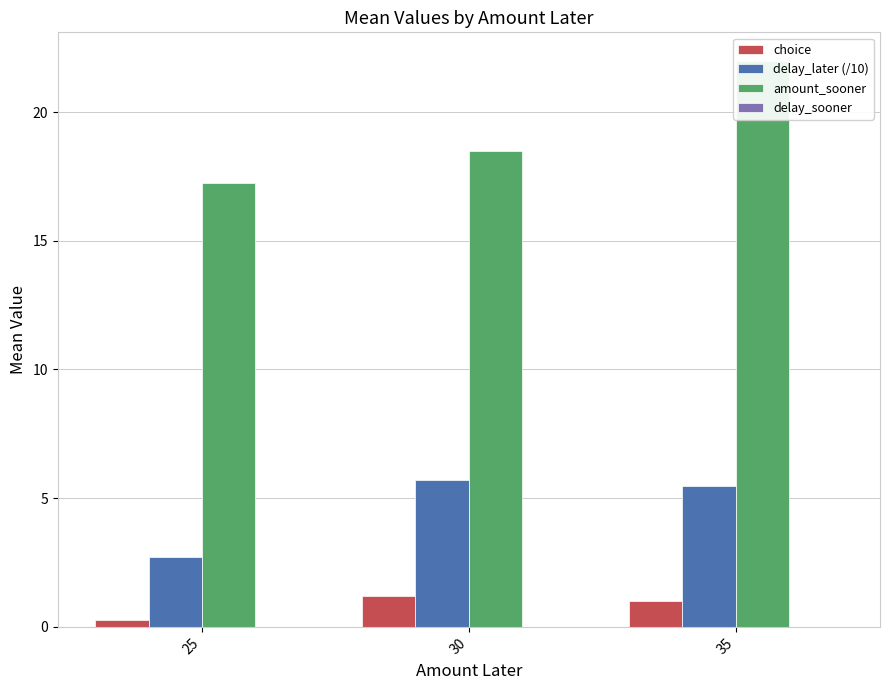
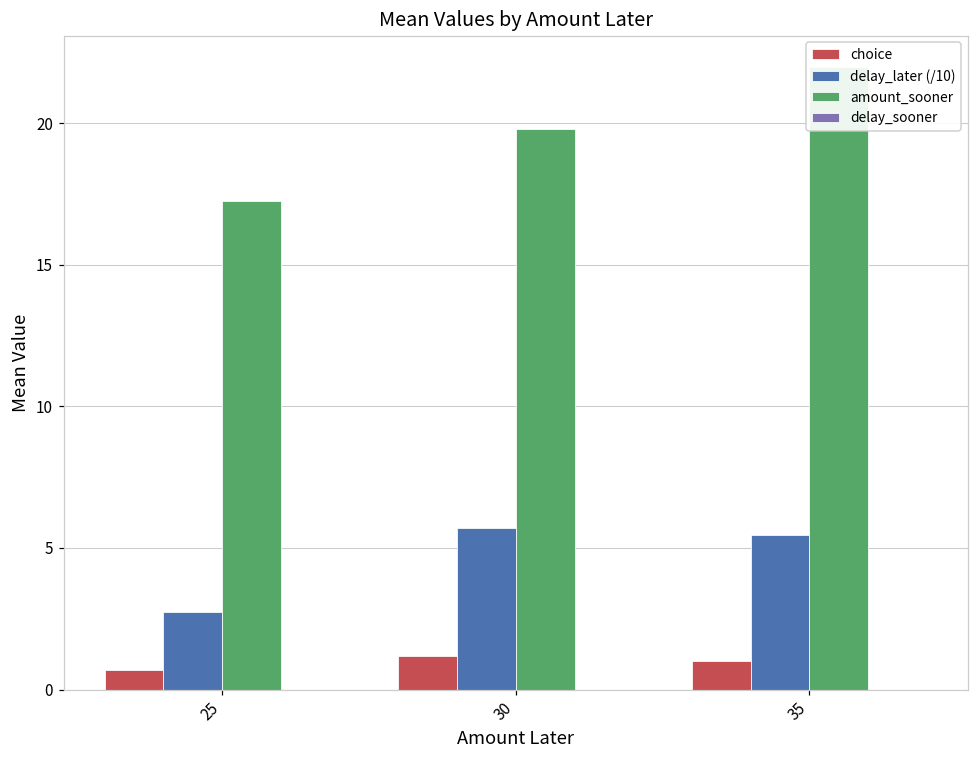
choice, 25: 0.3 -> 0.7
amount_sooner, 30: 18.5 -> 19.8
